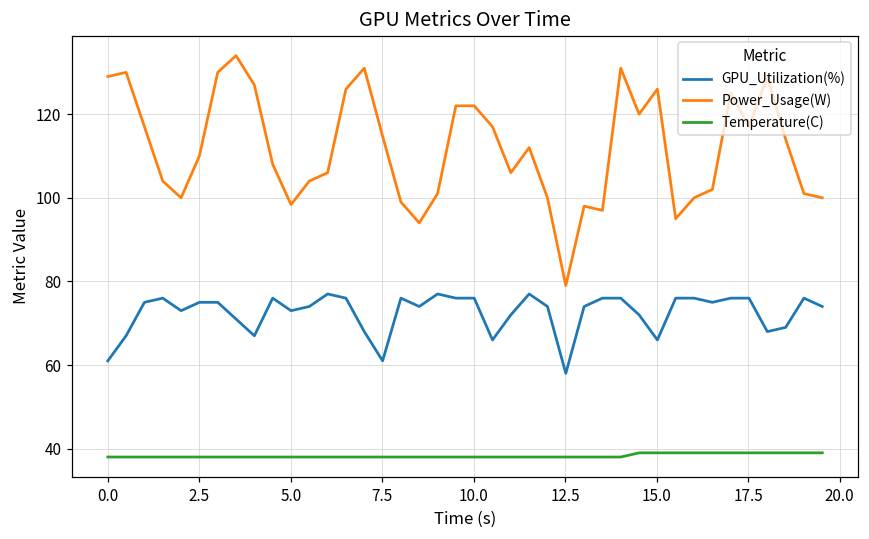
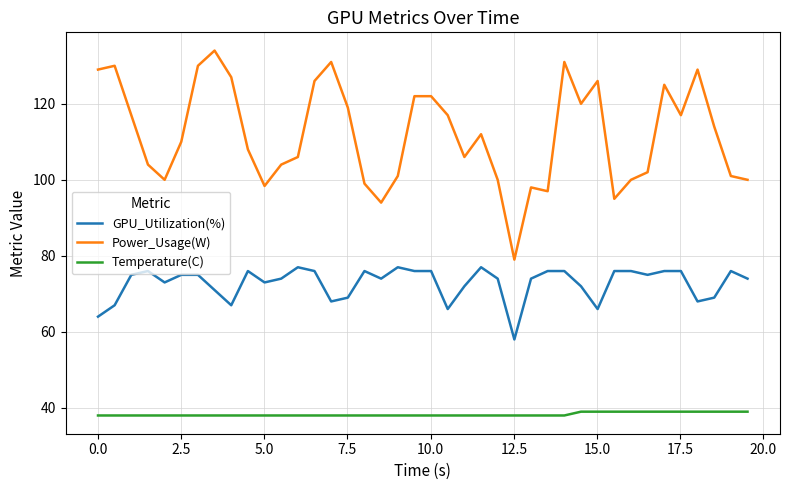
GPU_Utilization(%), 0.0: 61 -> 64
GPU_Utilization(%), 7.5: 61 -> 69
Power_Usage(W), 7.5: 115 -> 119
